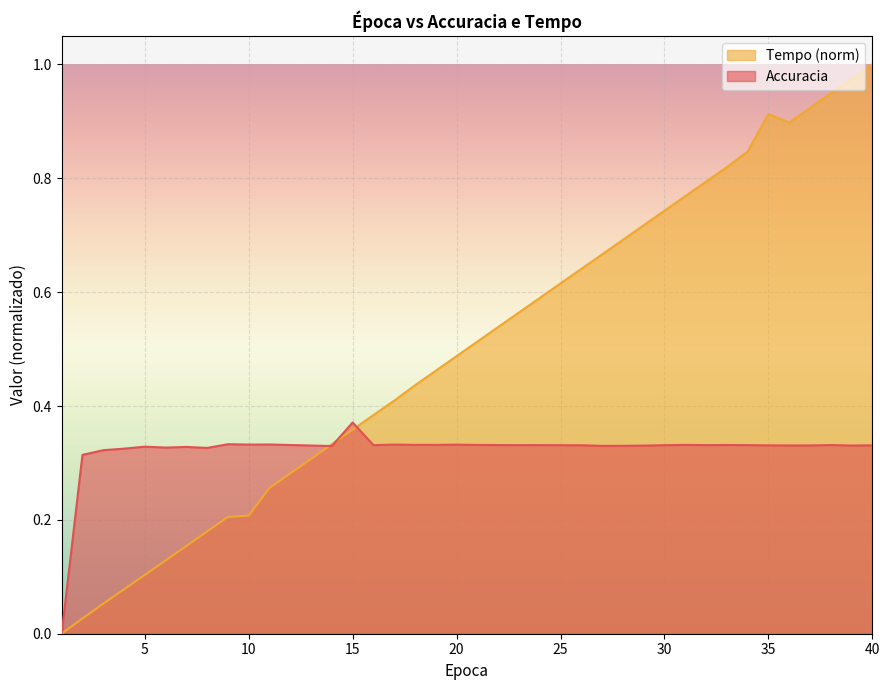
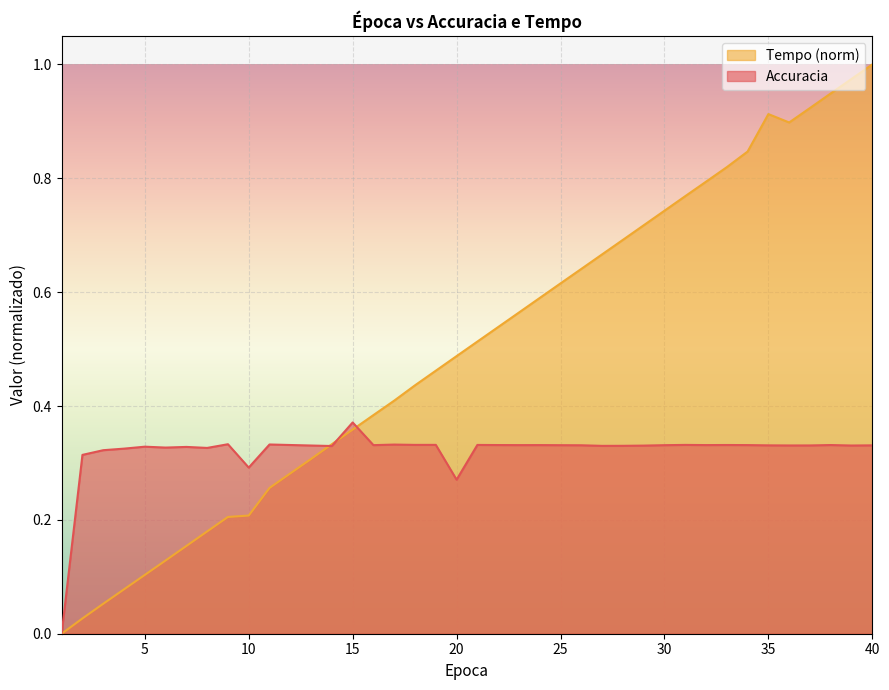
Accuracia, 10: 0.33 -> 0.29
Accuracia, 20: 0.33 -> 0.27
